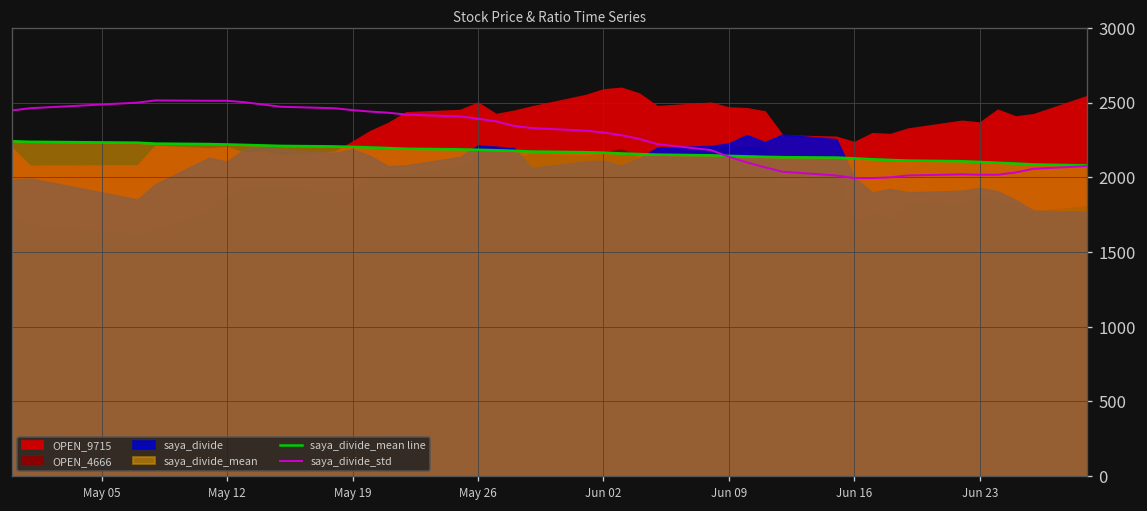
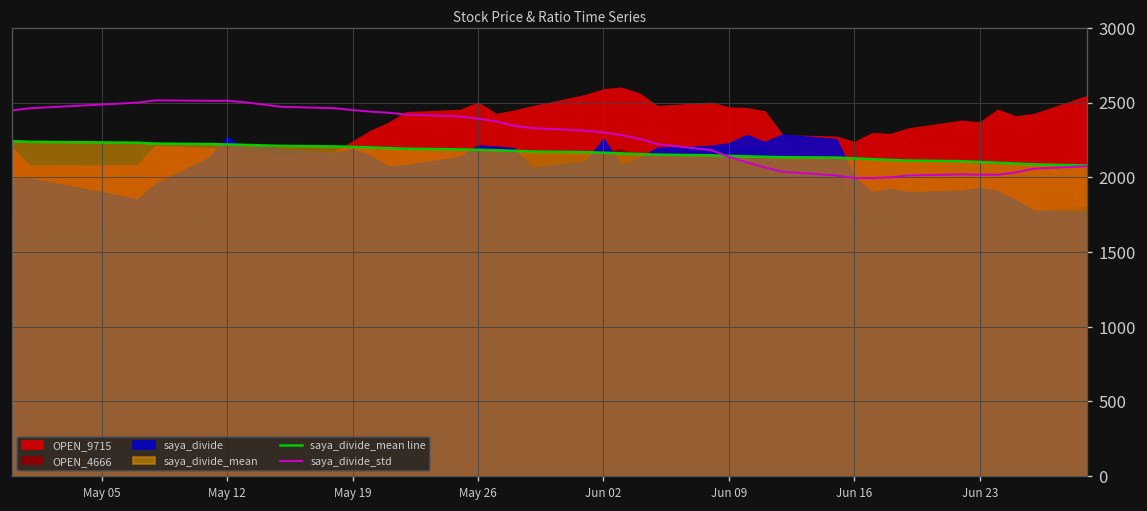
saya_divide, May 12: 2100 -> 2270
saya_divide, Jun 02: 2110 -> 2260
